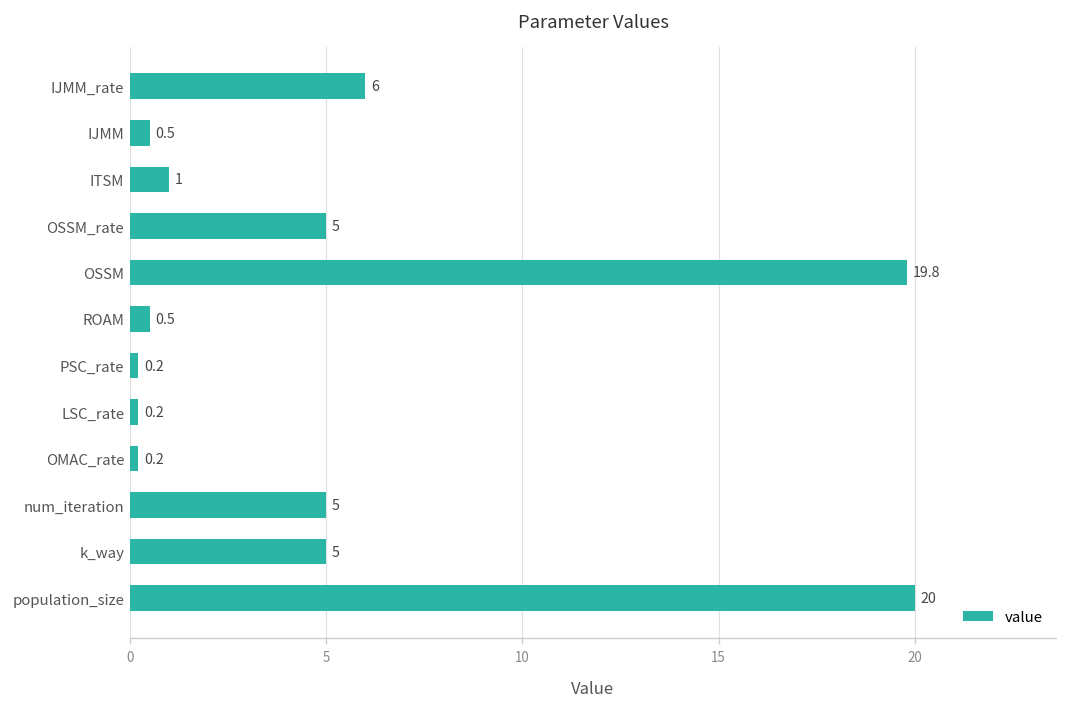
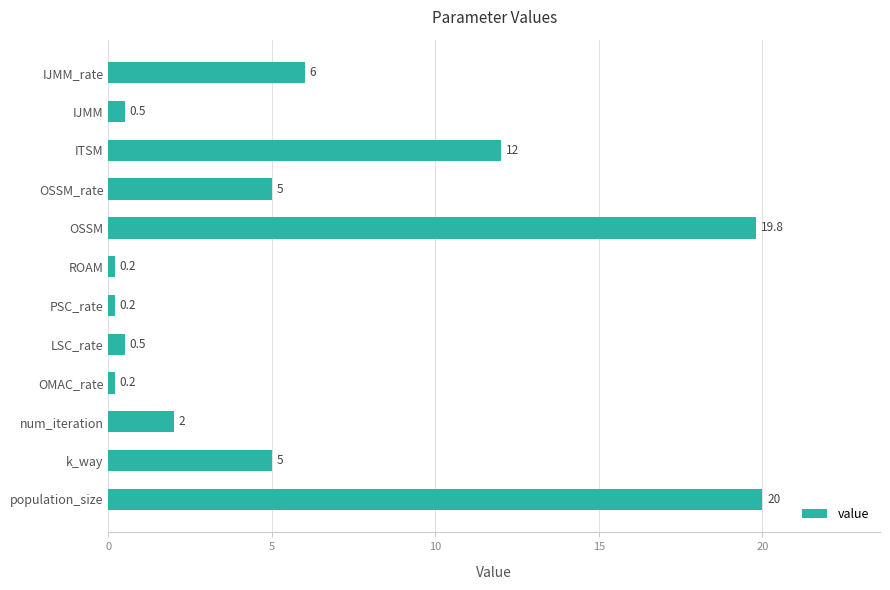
ITSM: 1 -> 12
ROAM: 0.5 -> 0.2
LSC_rate: 0.2 -> 0.5
num_iteration: 5 -> 2
